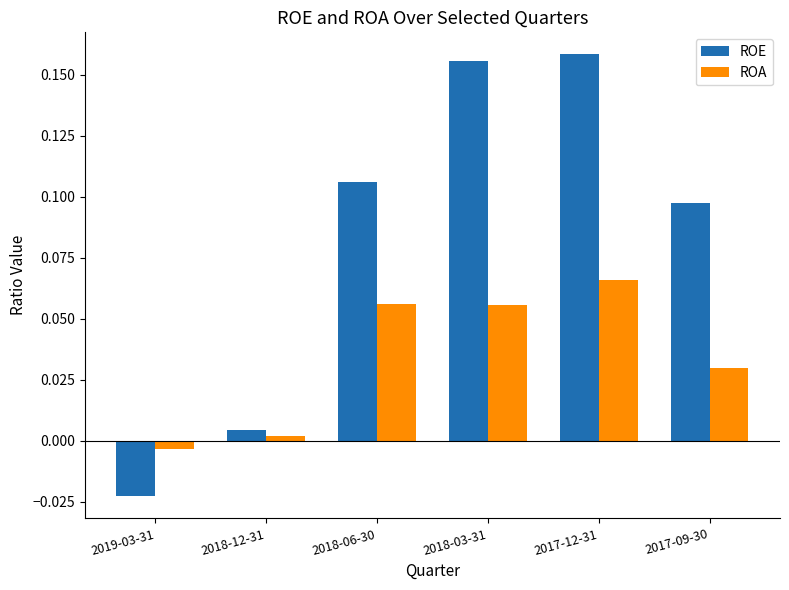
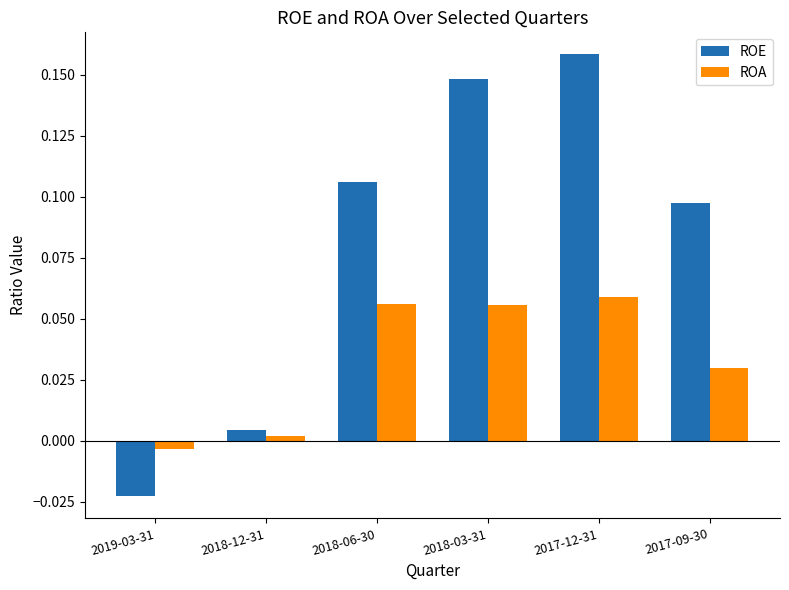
ROE, 2018-03-31: 0.156 -> 0.148
ROA, 2017-12-31: 0.066 -> 0.059
